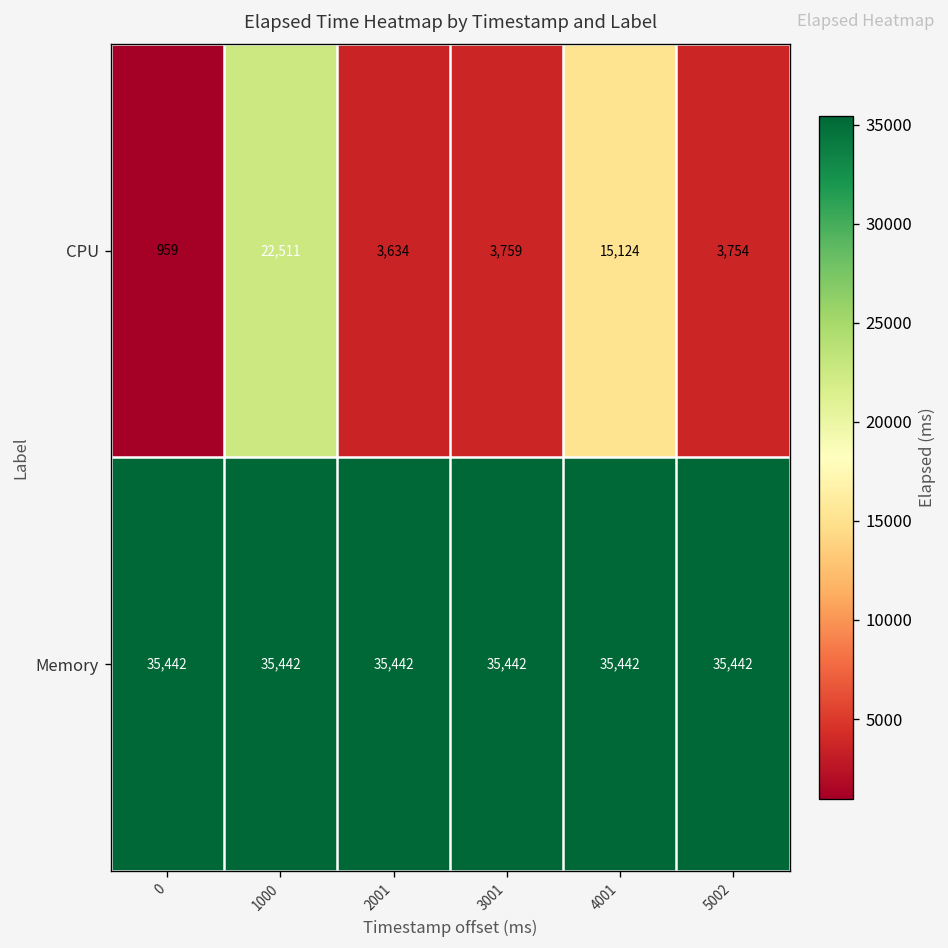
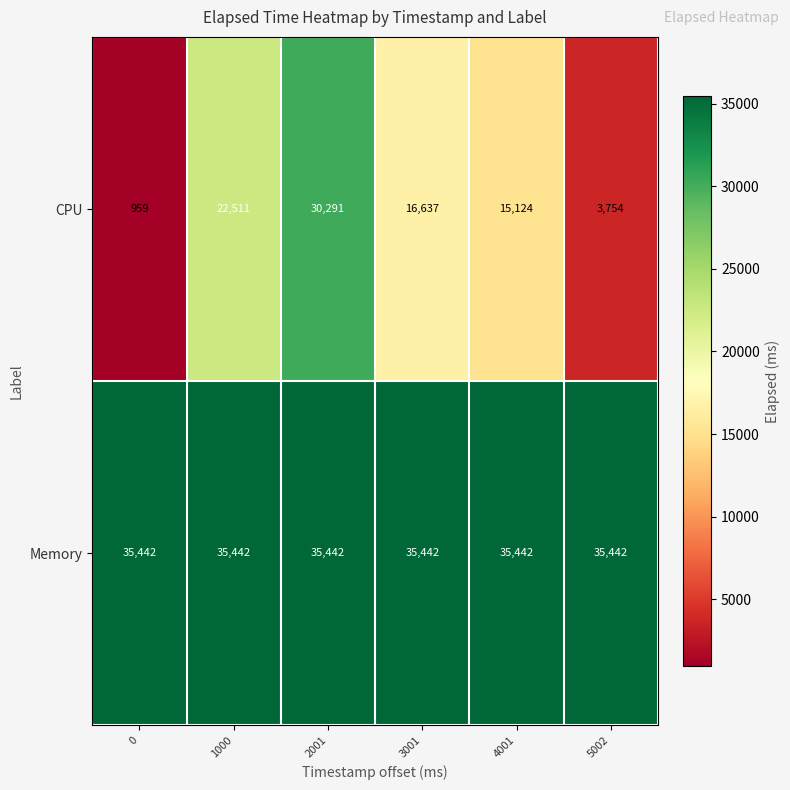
CPU, 2001: 3,634 -> 30,291
CPU, 3001: 3,759 -> 16,637
